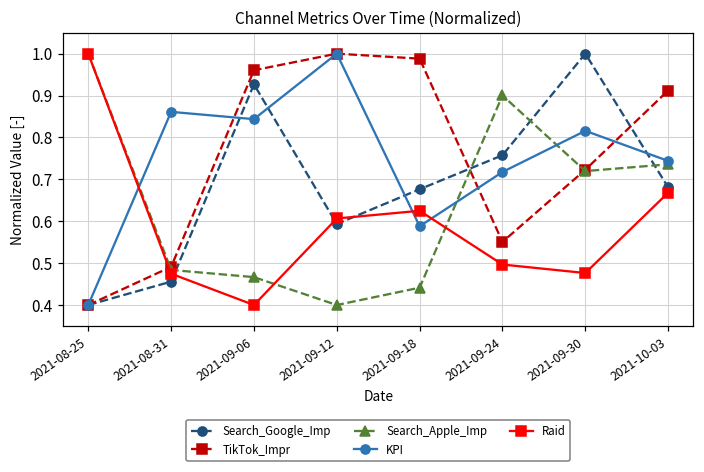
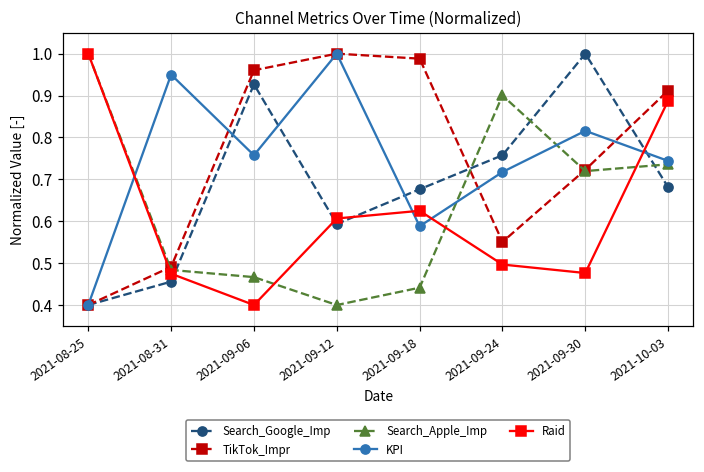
KPI, 2021-08-31: 0.86 -> 0.95
KPI, 2021-09-06: 0.84 -> 0.76
Raid, 2021-10-03: 0.67 -> 0.89
